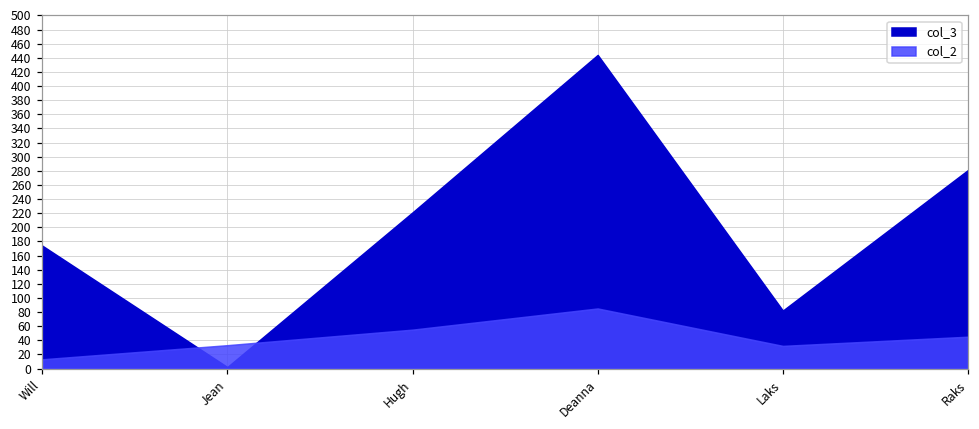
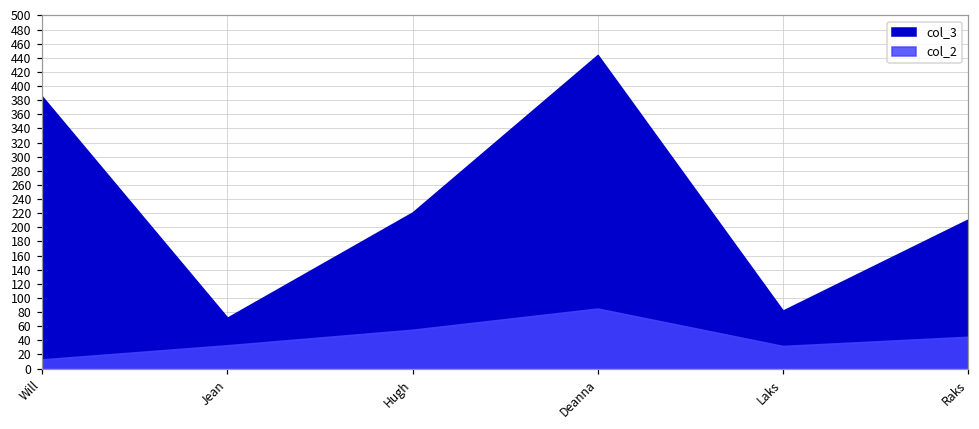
col_3, Will: 170 -> 390
col_3, Jean: 0 -> 70
col_3, Raks: 280 -> 210
